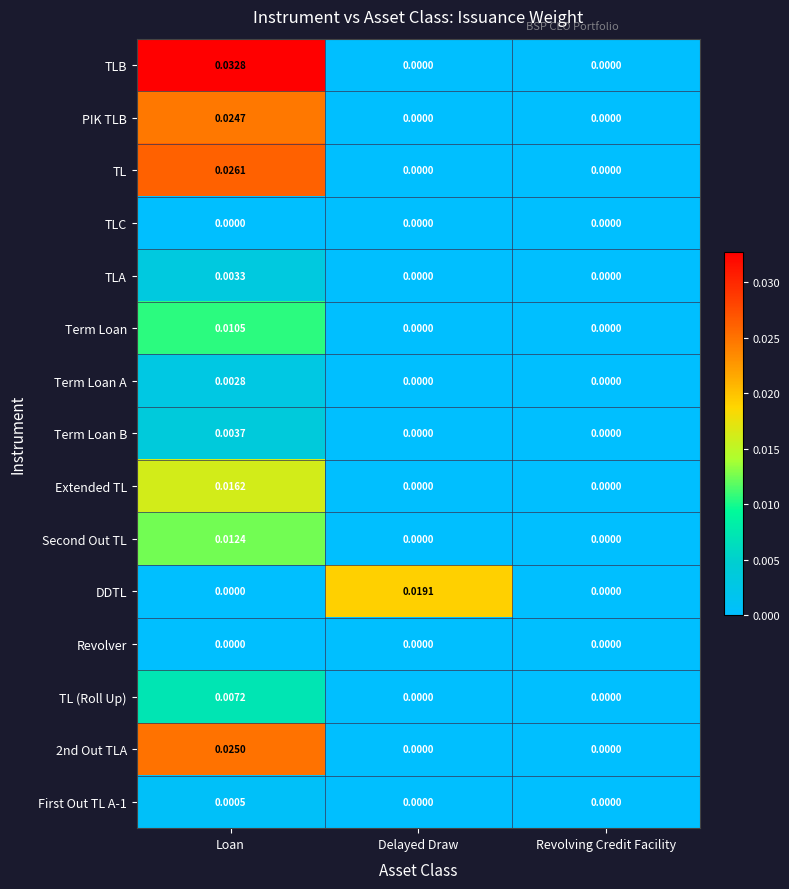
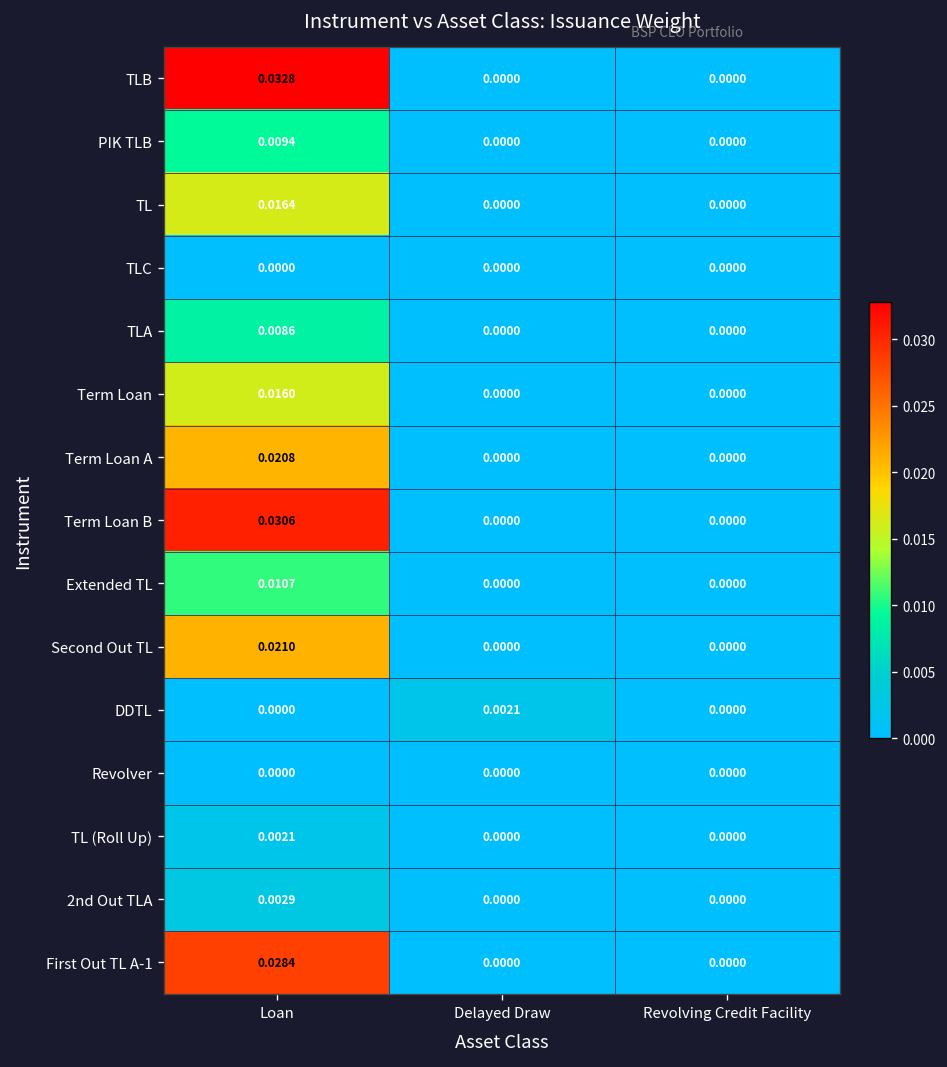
PIK TLB, Loan: 0.0247 -> 0.0094
TL, Loan: 0.0261 -> 0.0164
TLA, Loan: 0.0033 -> 0.0086
Term Loan, Loan: 0.0105 -> 0.0160
Term Loan A, Loan: 0.0028 -> 0.0208
Term Loan B, Loan: 0.0037 -> 0.0306
Extended TL, Loan: 0.0162 -> 0.0107
Second Out TL, Loan: 0.0124 -> 0.0210
DDTL, Delayed Draw: 0.0191 -> 0.0021
TL (Roll Up), Loan: 0.0072 -> 0.0021
2nd Out TLA, Loan: 0.0250 -> 0.0029
First Out TL A-1, Loan: 0.0005 -> 0.0284
